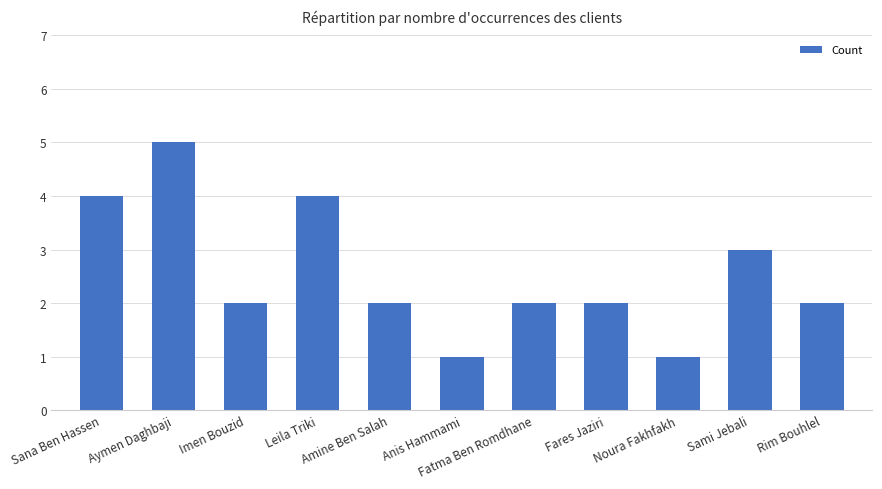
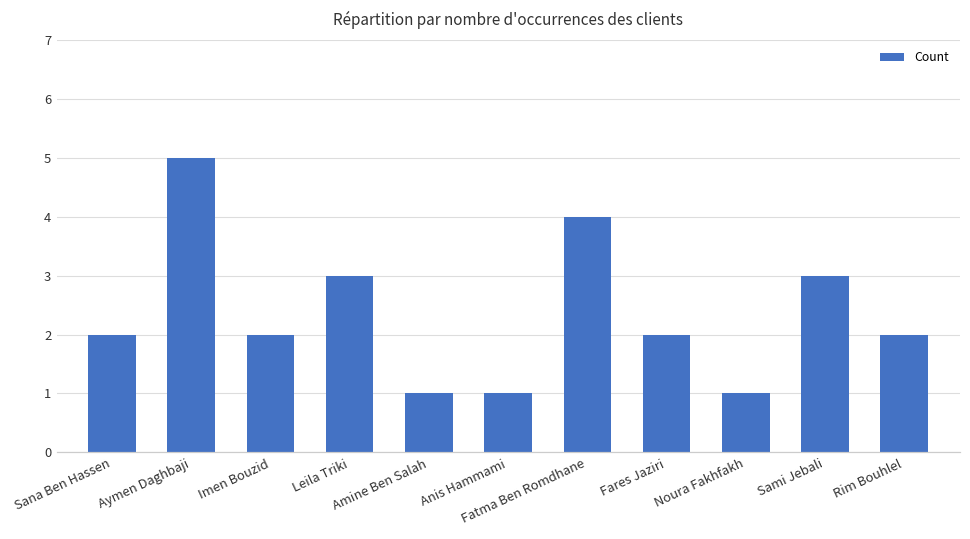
Sana Ben Hassen: 4 -> 2
Leila Triki: 4 -> 3
Amine Ben Salah: 2 -> 1
Fatma Ben Romdhane: 2 -> 4
